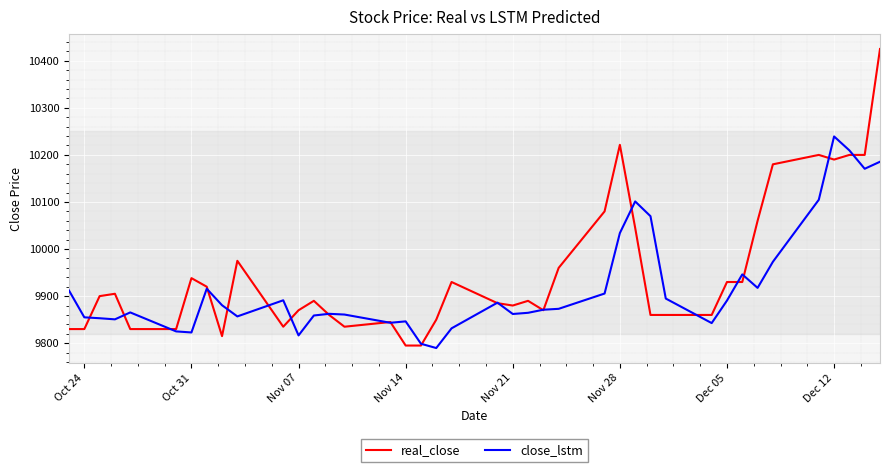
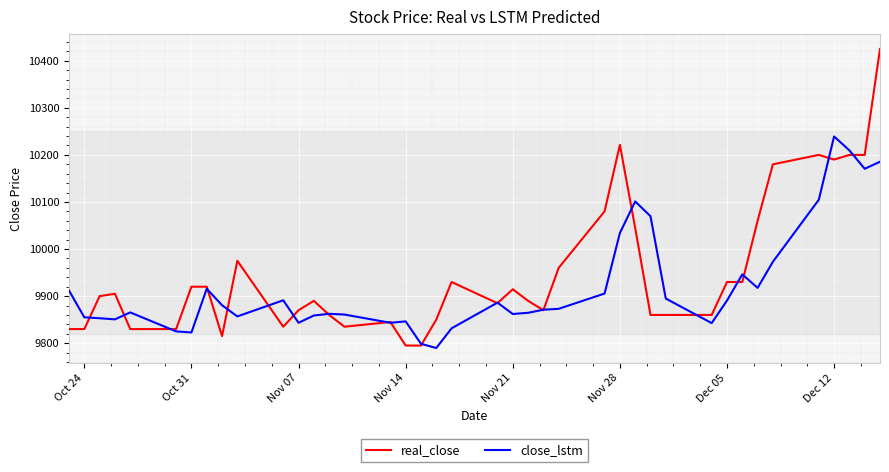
real_close, Oct 31: 9940 -> 9920
close_lstm, Nov 07: 9820 -> 9840
real_close, Nov 21: 9880 -> 9910
